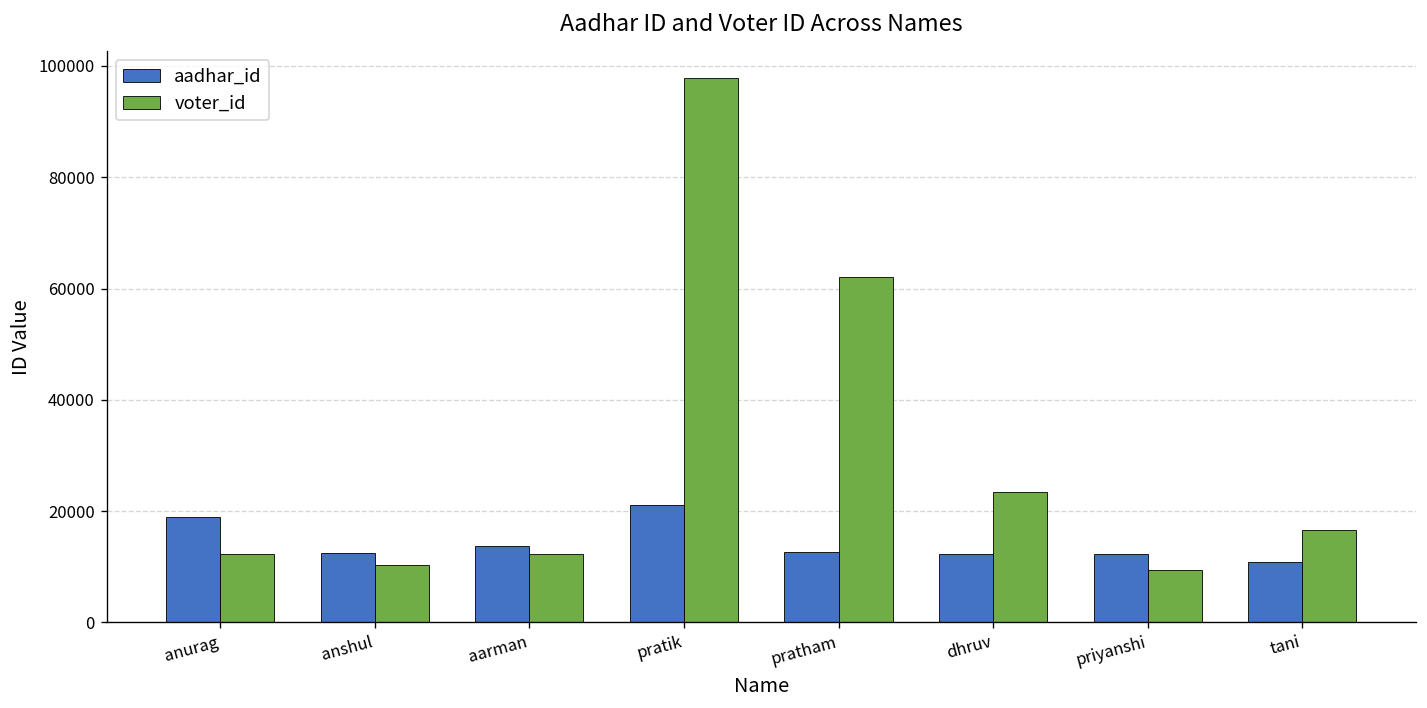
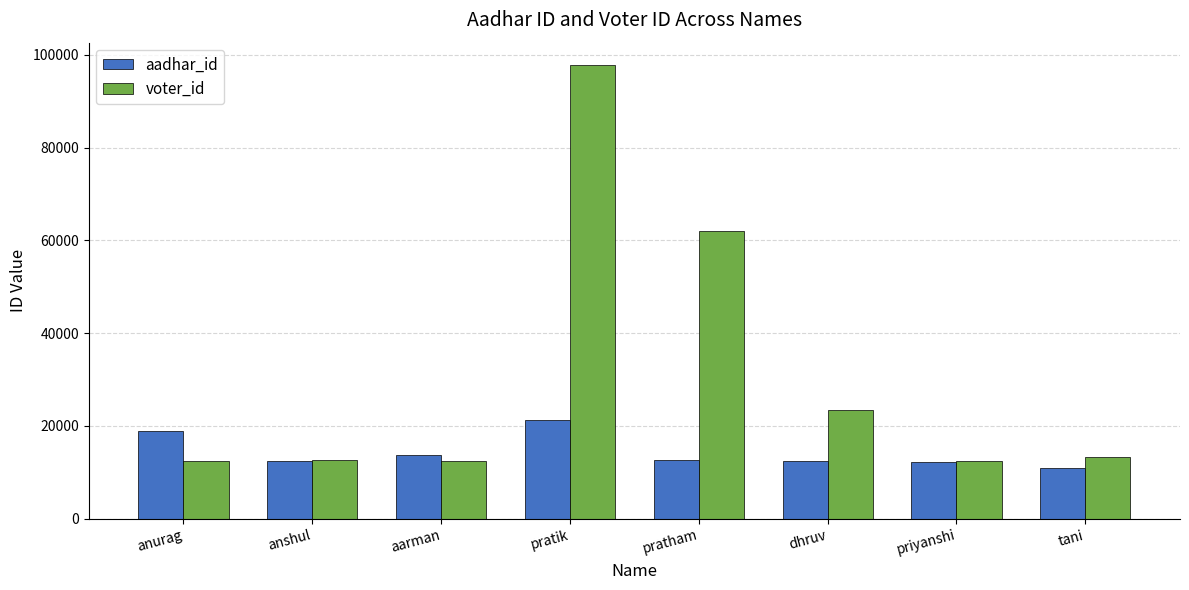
voter_id, anshul: 10000 -> 13000
voter_id, priyanshi: 9000 -> 12000
voter_id, tani: 17000 -> 13000
